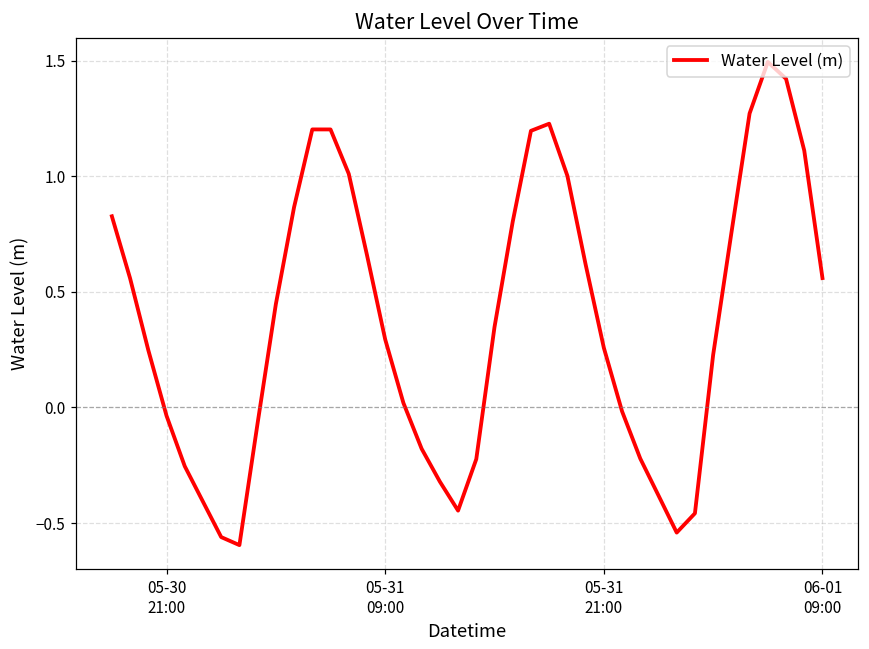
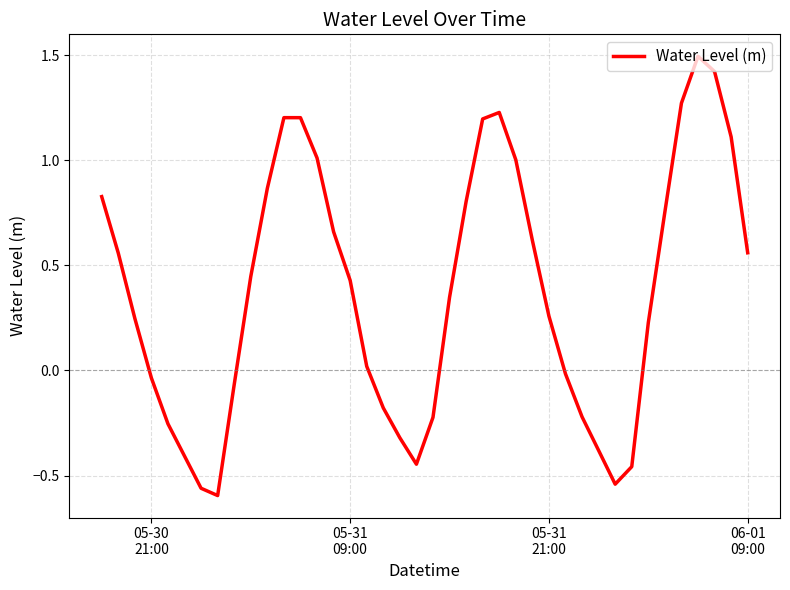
05-31 09:00: 0.29 -> 0.43
